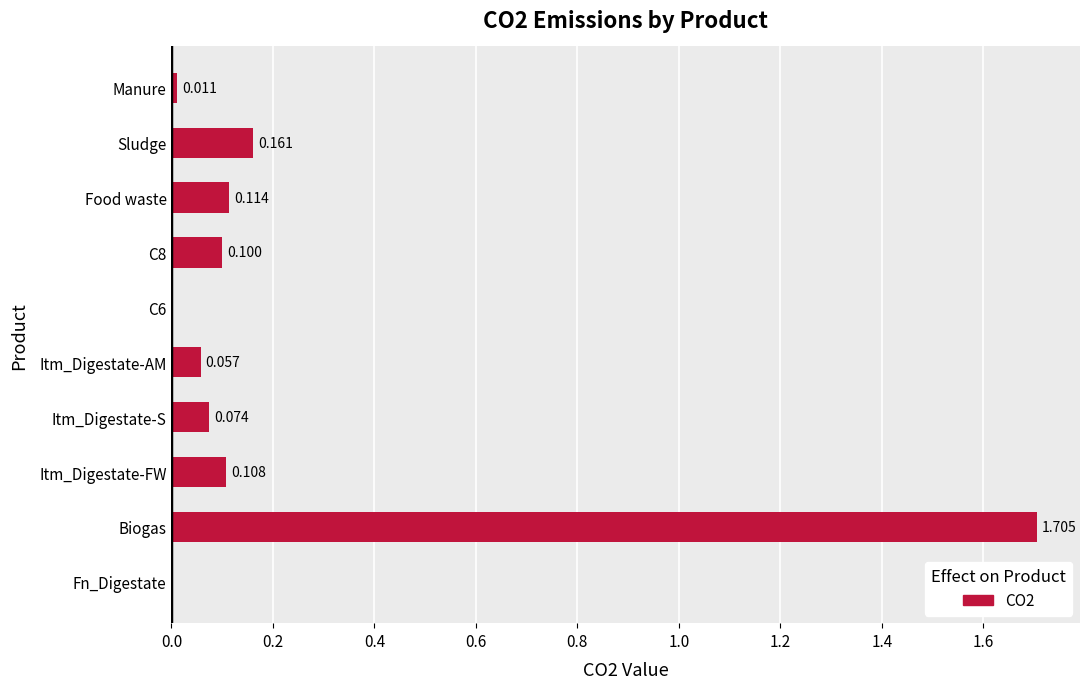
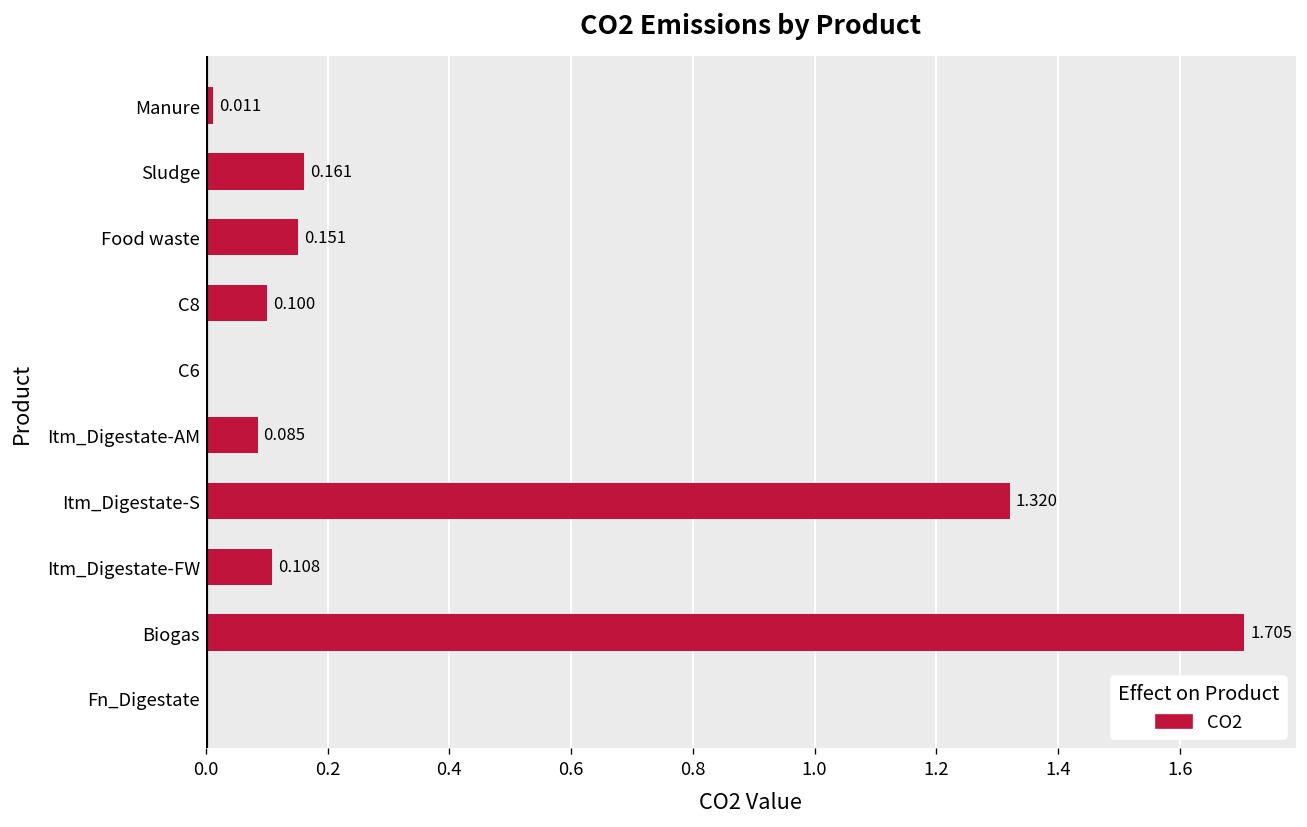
Food waste: 0.114 -> 0.151
Itm_Digestate-AM: 0.057 -> 0.085
Itm_Digestate-S: 0.074 -> 1.320
